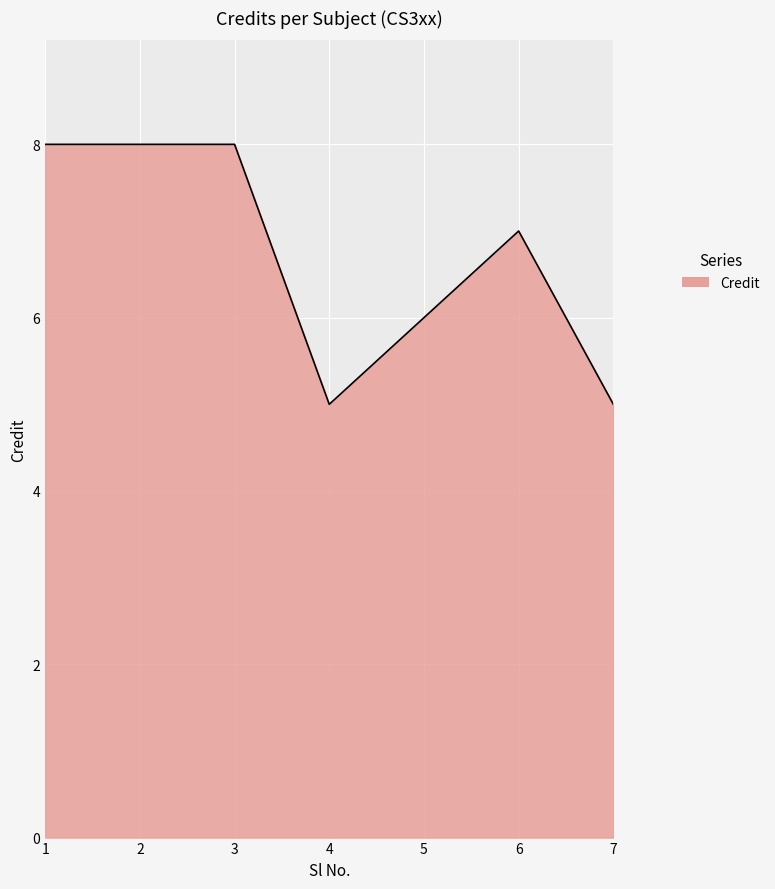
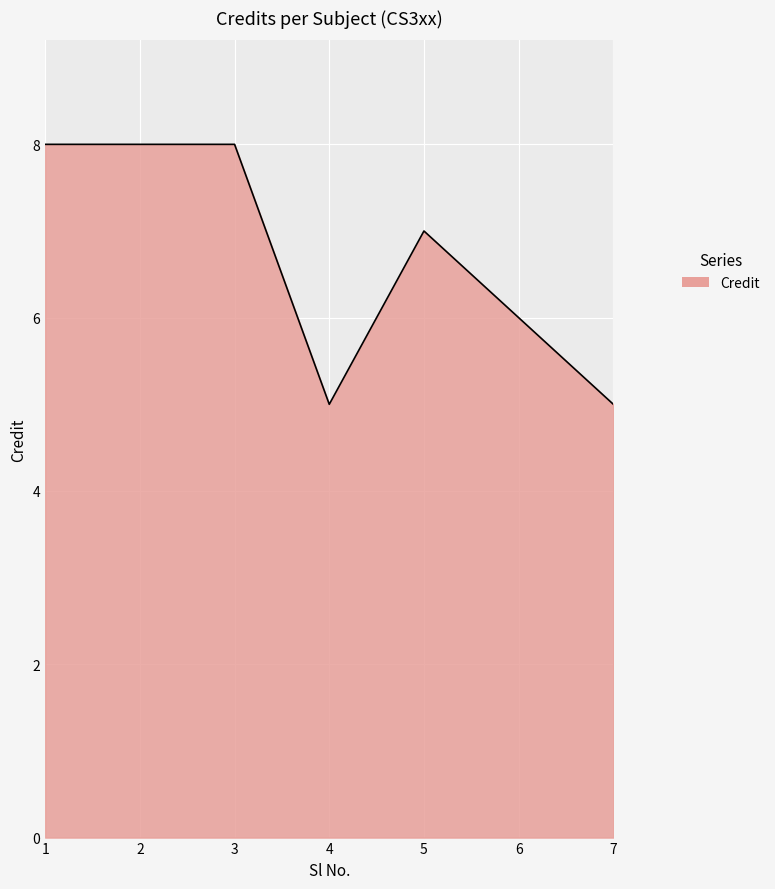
5: 6 -> 7
6: 7 -> 6
